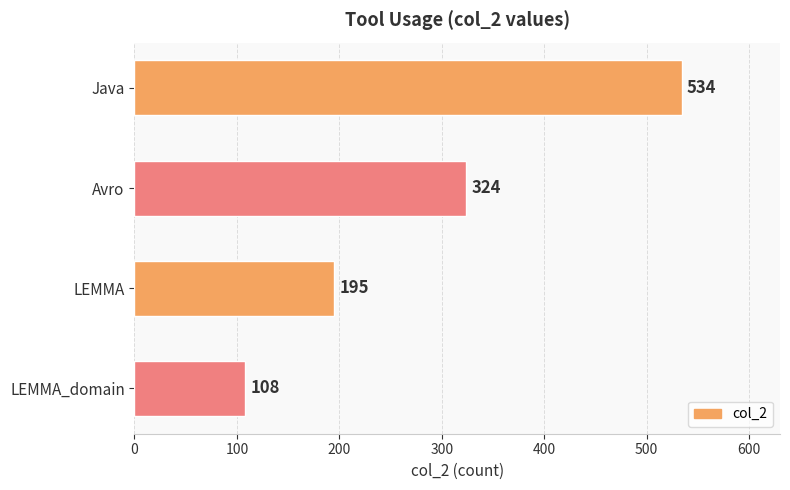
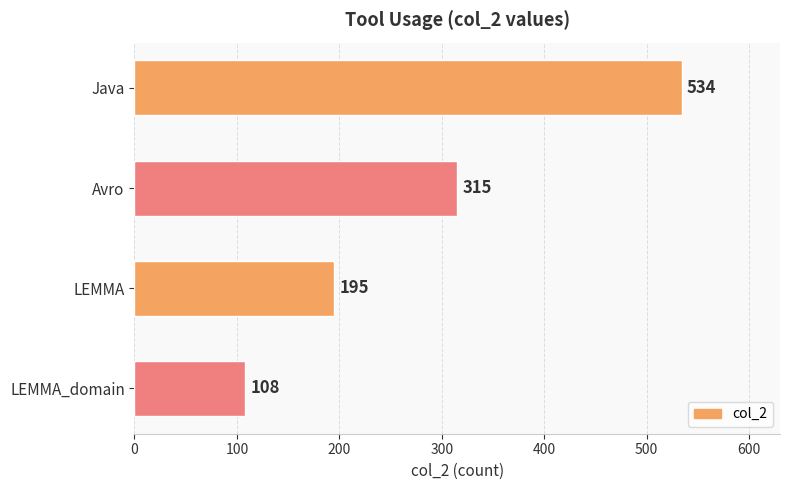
Avro: 324 -> 315
